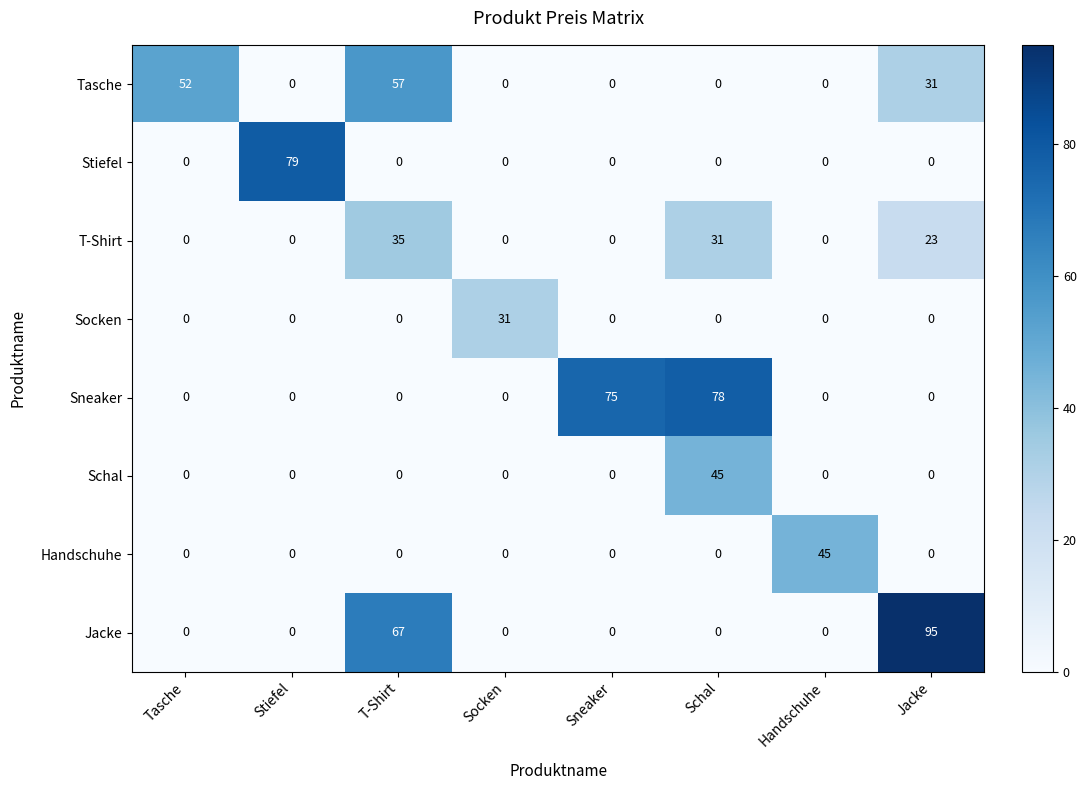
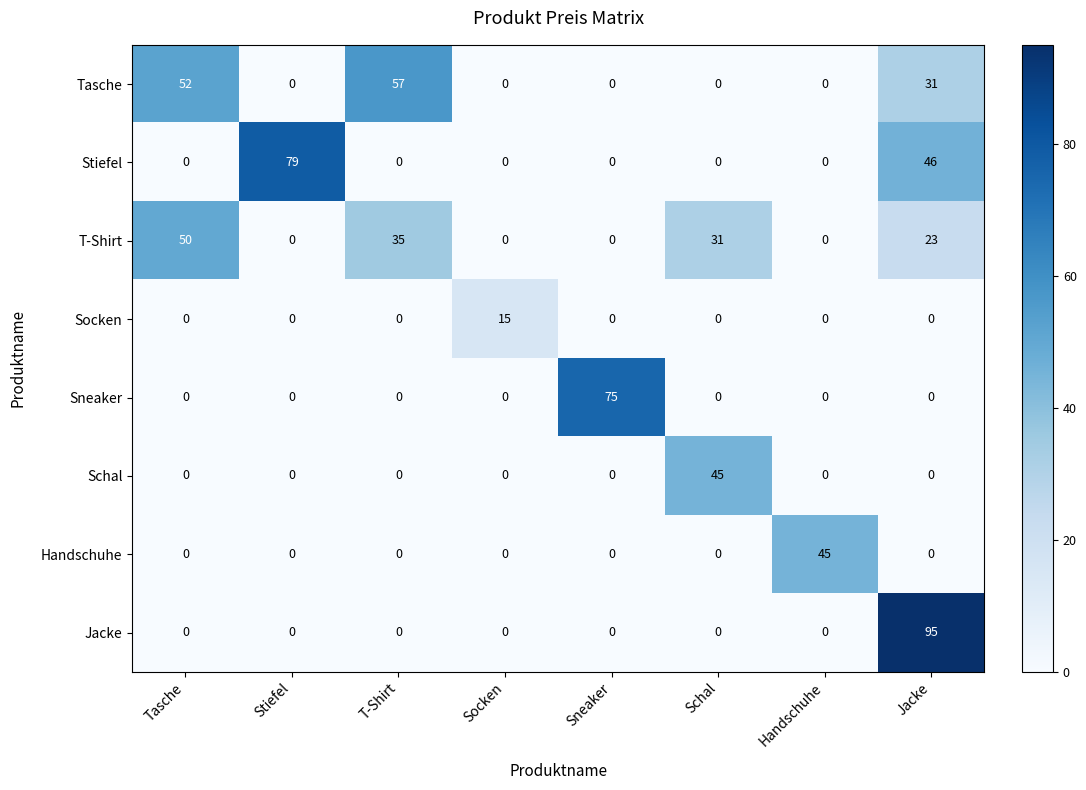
Stiefel, Jacke: 0 -> 46
T-Shirt, Tasche: 0 -> 50
Socken, Socken: 31 -> 15
Sneaker, Schal: 78 -> 0
Jacke, T-Shirt: 67 -> 0
